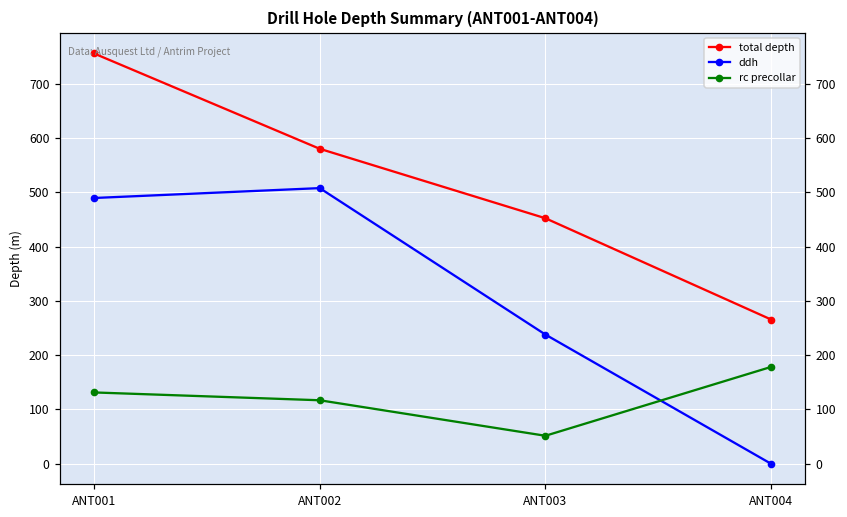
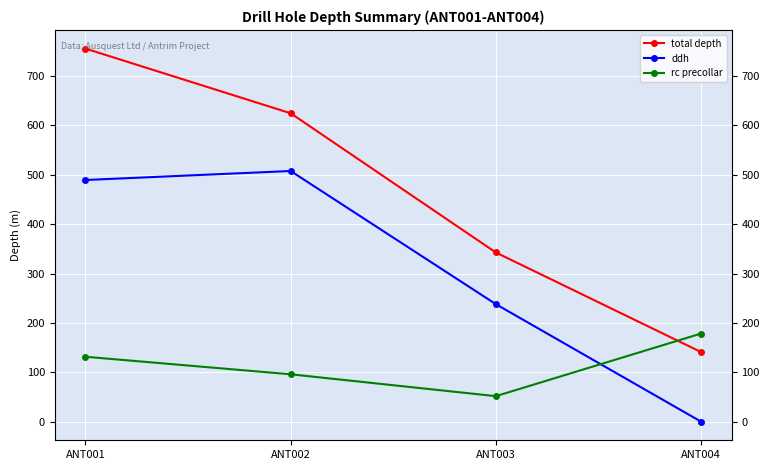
total depth, ANT002: 580 -> 620
rc precollar, ANT002: 120 -> 100
total depth, ANT003: 450 -> 340
total depth, ANT004: 270 -> 140
